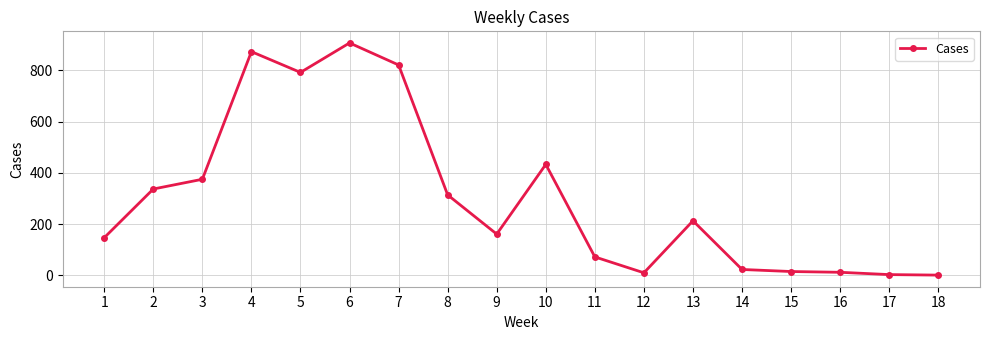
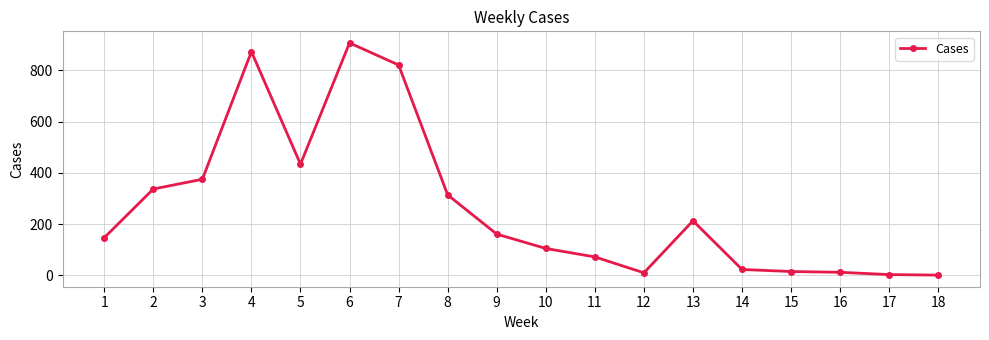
5: 790 -> 430
10: 430 -> 110
